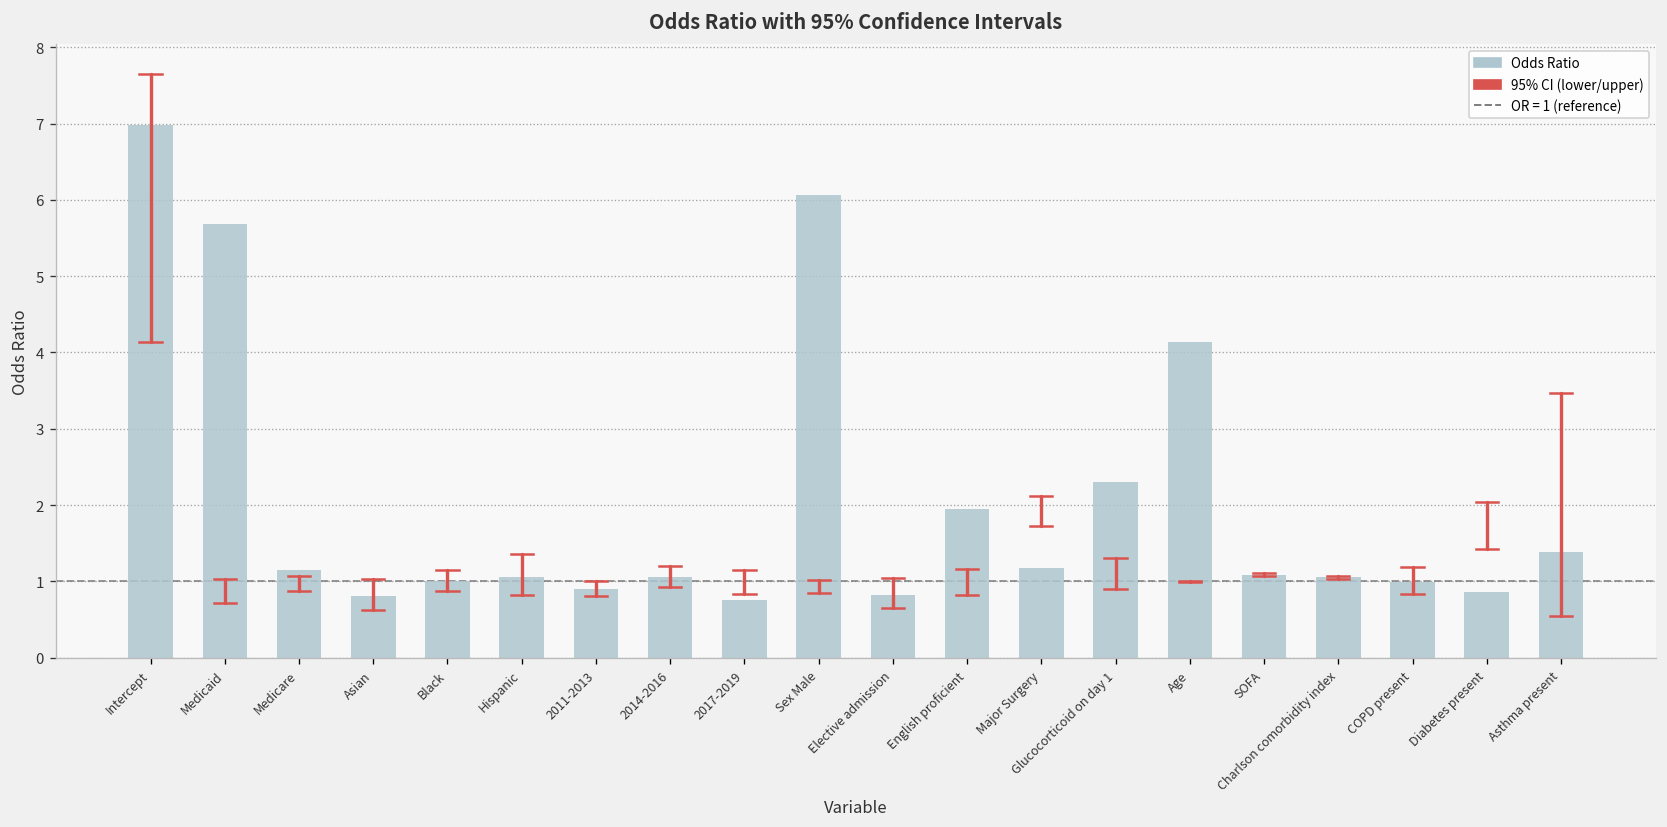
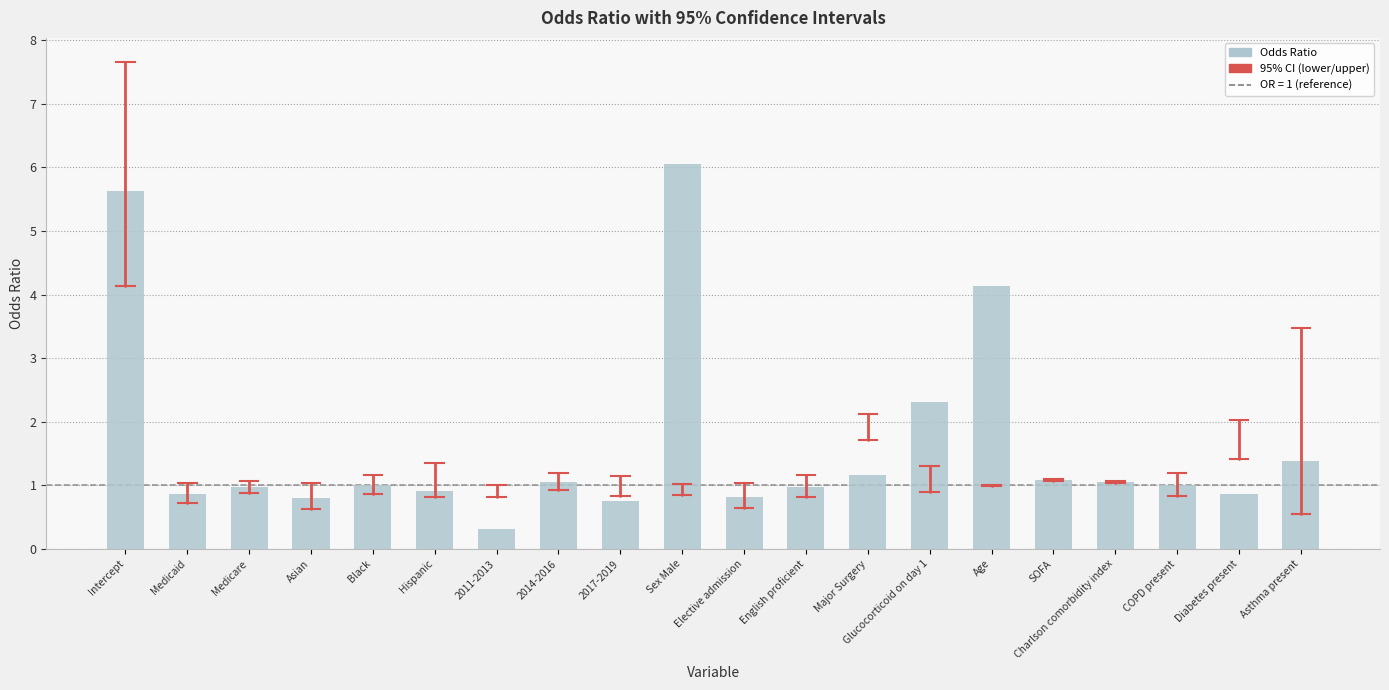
Odds Ratio, Intercept: 7.0 -> 5.6
Odds Ratio, Medicaid: 5.7 -> 0.9
Odds Ratio, Medicare: 1.2 -> 1.0
Odds Ratio, Hispanic: 1.1 -> 0.9
Odds Ratio, 2011-2013: 0.9 -> 0.3
Odds Ratio, English proficient: 2.0 -> 1.0
